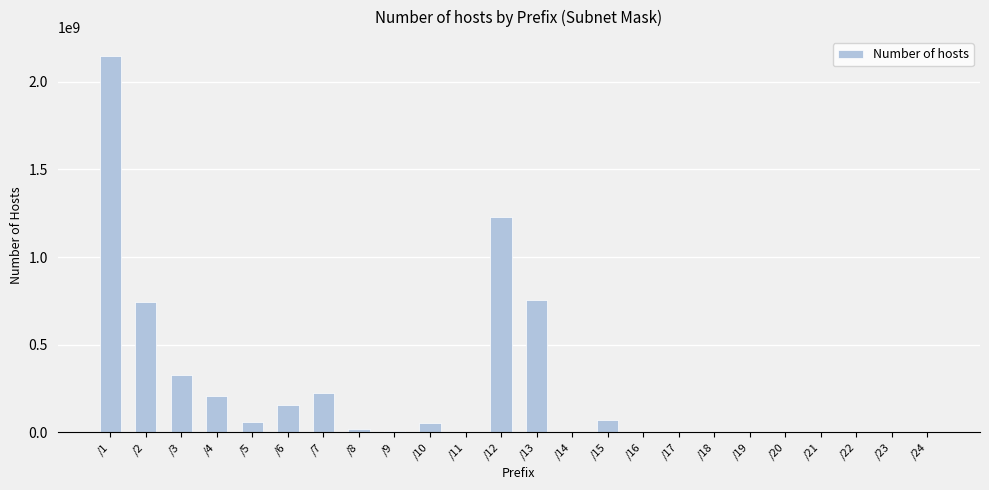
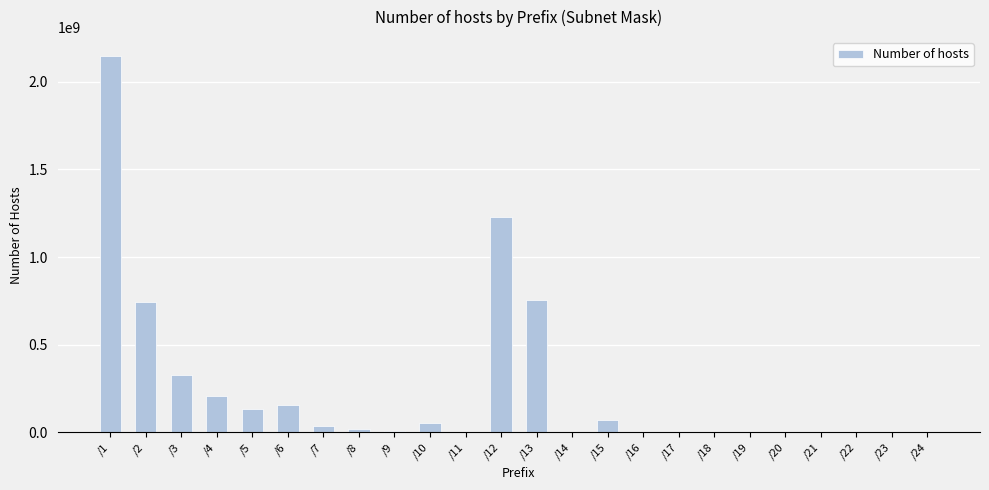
/5: 60000000 -> 130000000
/7: 230000000 -> 30000000
